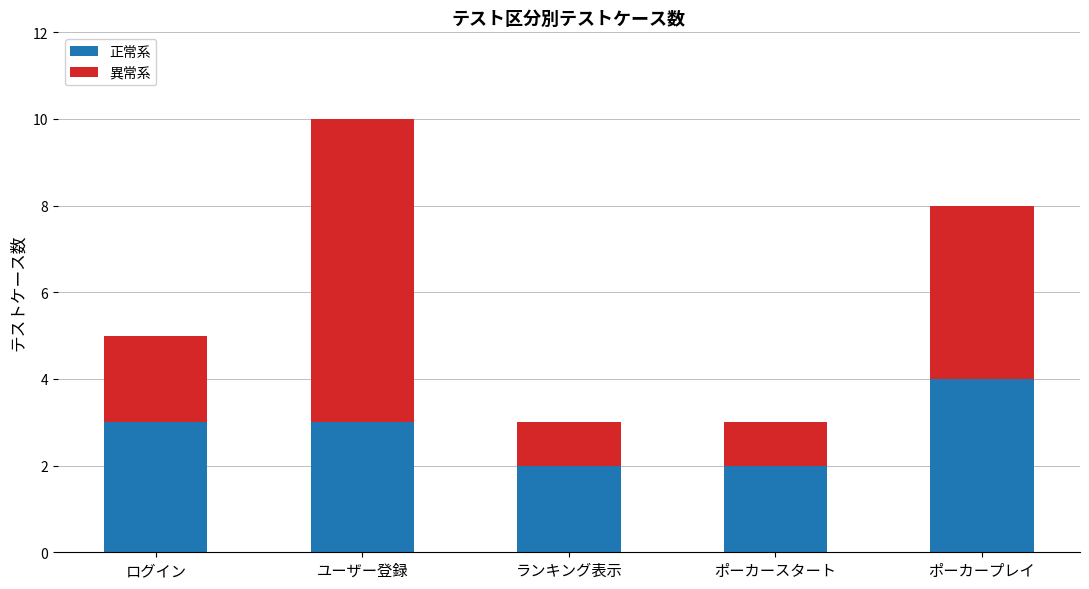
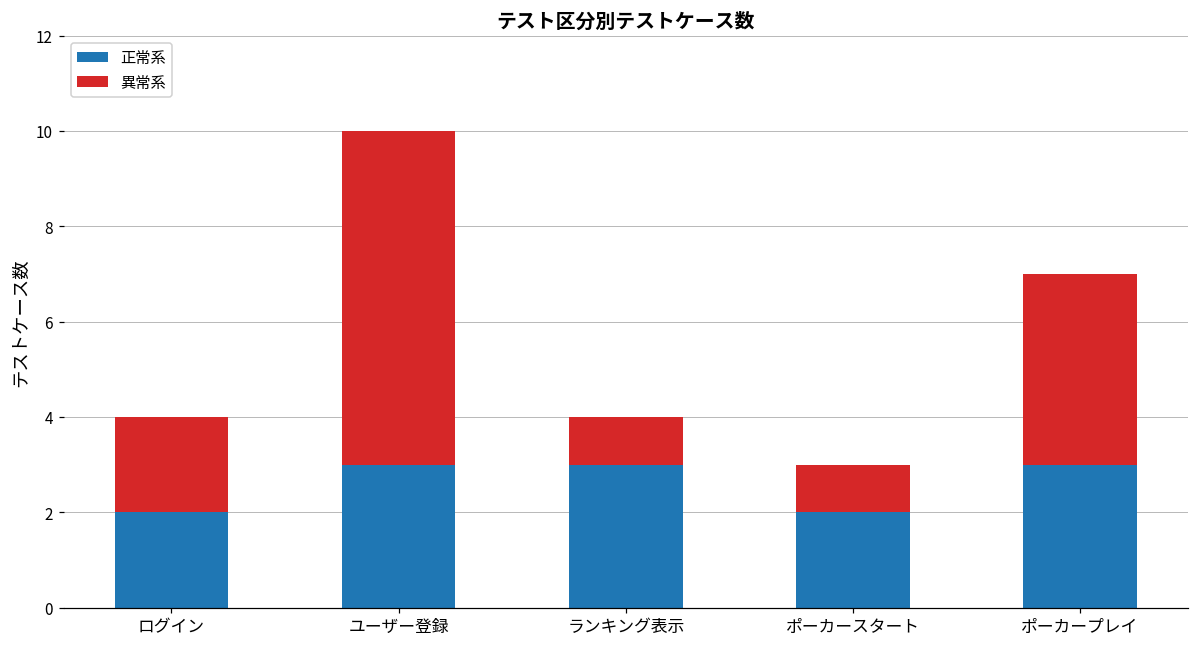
正常系, ログイン: 3 -> 2
正常系, ランキング表示: 2 -> 3
正常系, ポーカープレイ: 4 -> 3
